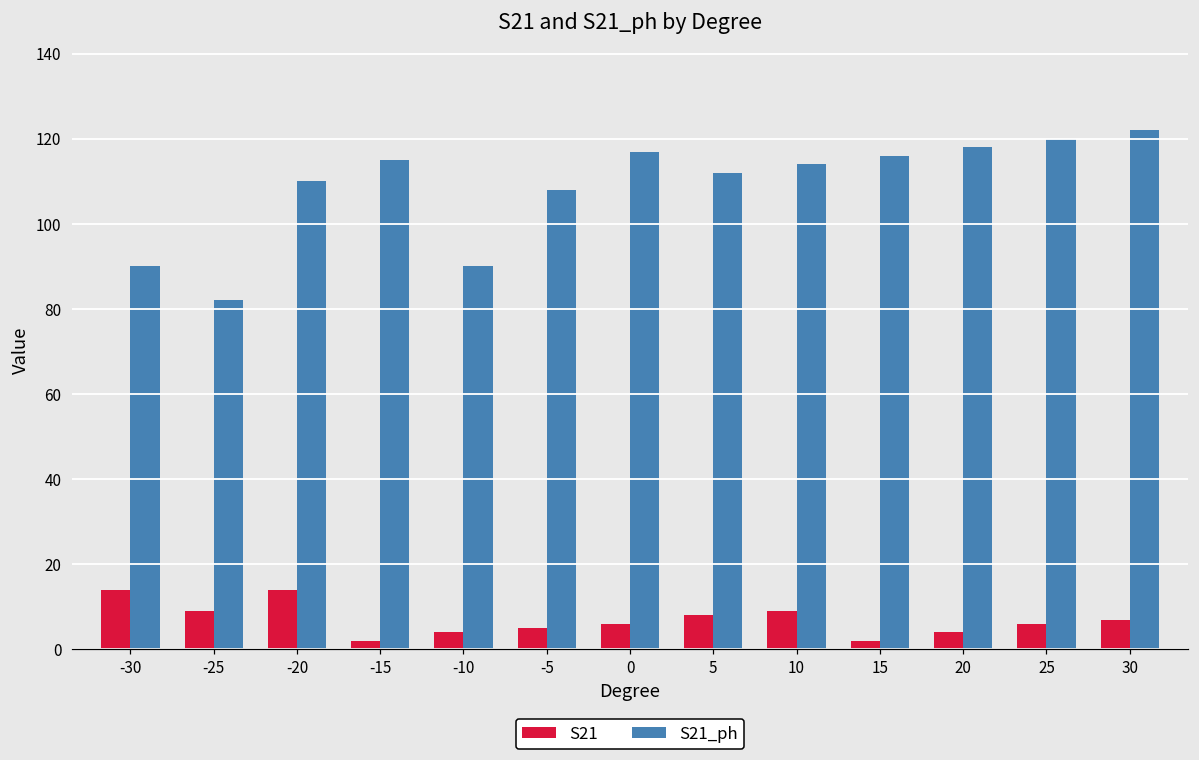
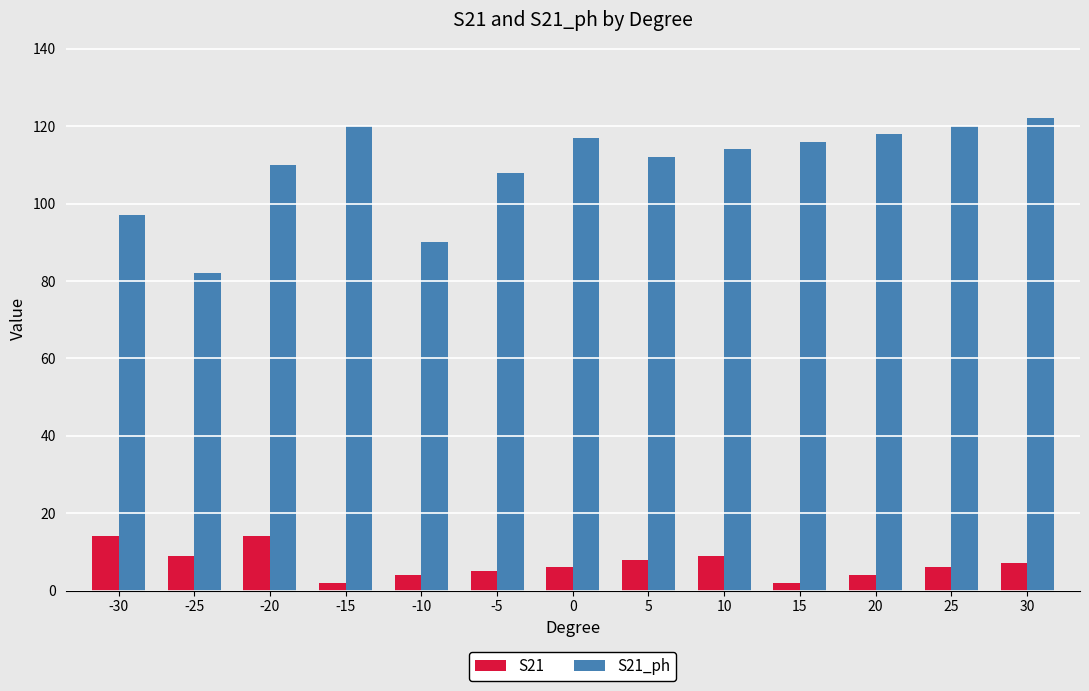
S21_ph, -30: 90 -> 97
S21_ph, -15: 115 -> 120
